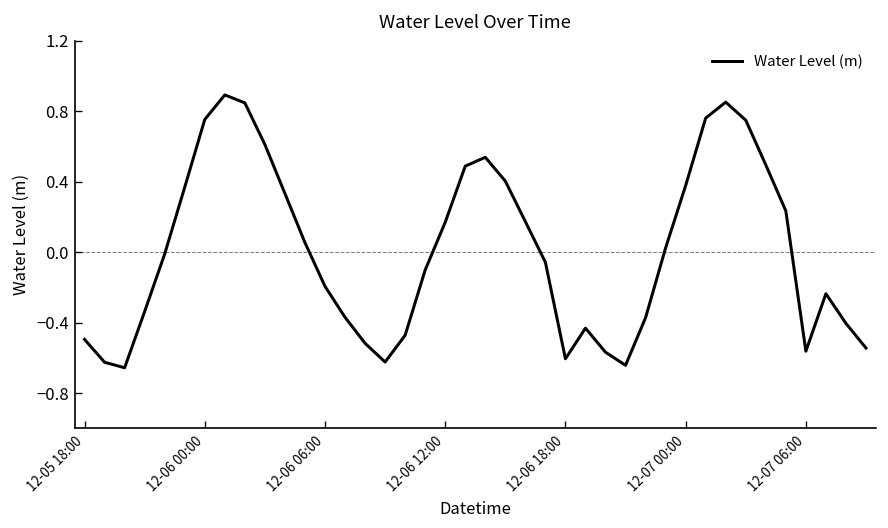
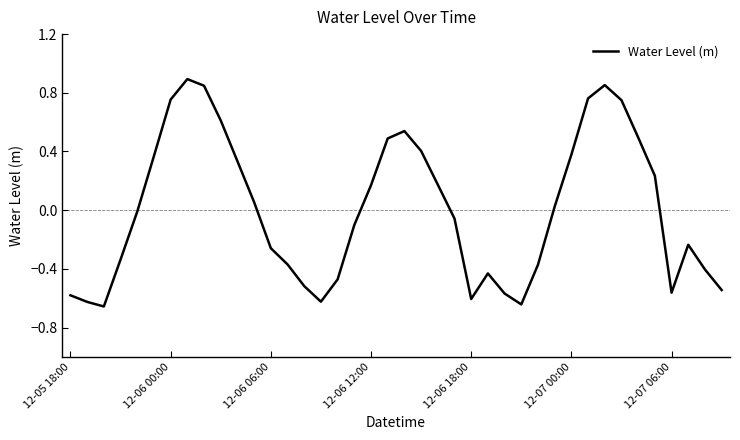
12-05 18:00: -0.50 -> -0.58
12-06 06:00: -0.19 -> -0.26
